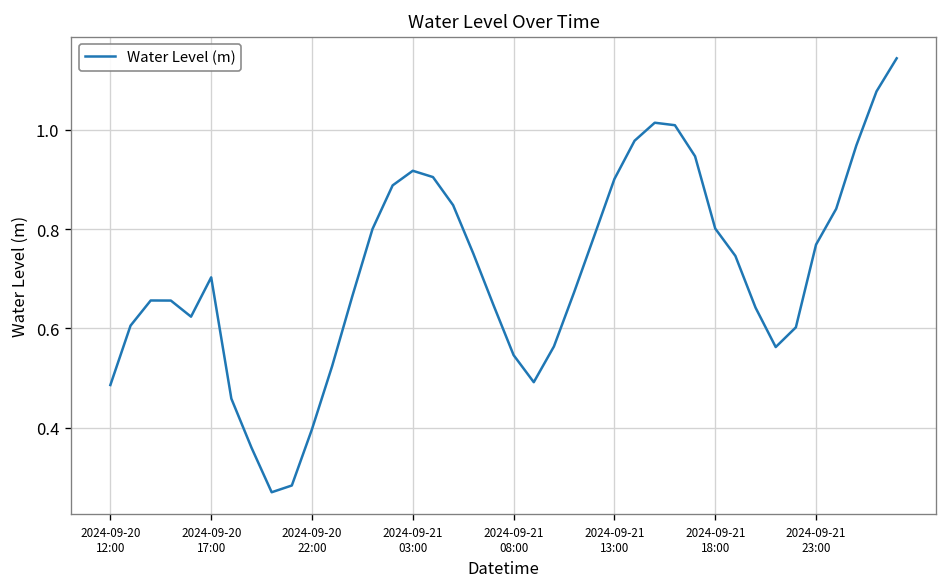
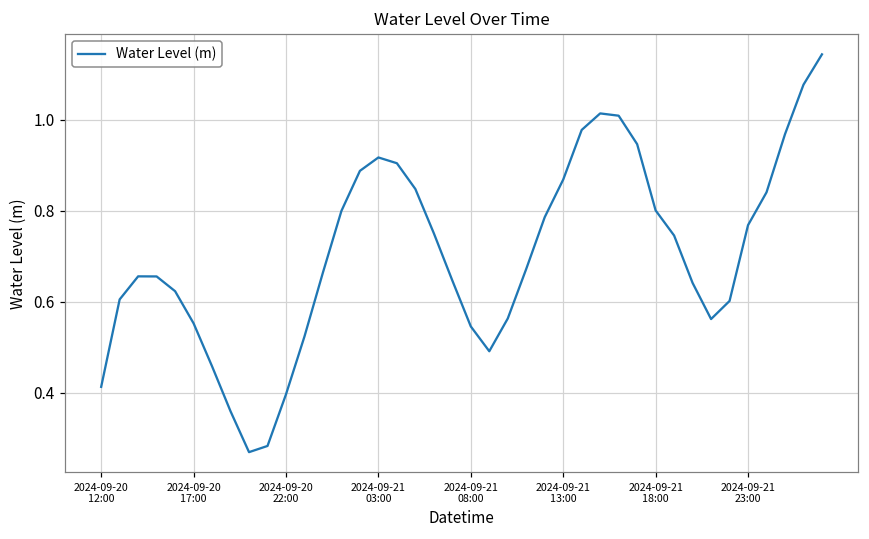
2024-09-20 12:00: 0.49 -> 0.41
2024-09-20 17:00: 0.70 -> 0.55
2024-09-21 13:00: 0.90 -> 0.87
